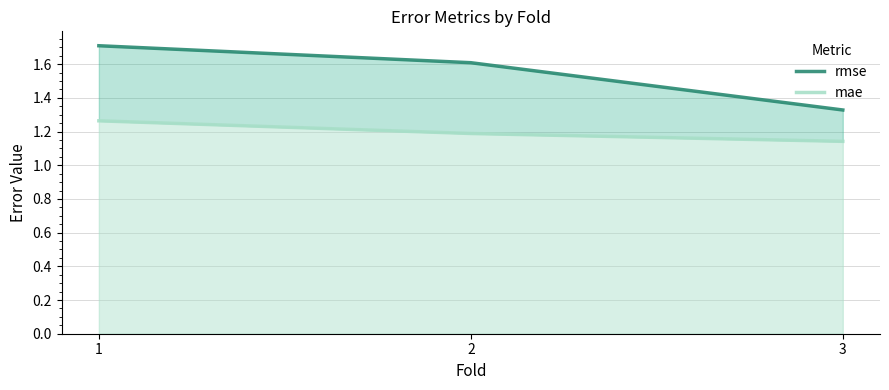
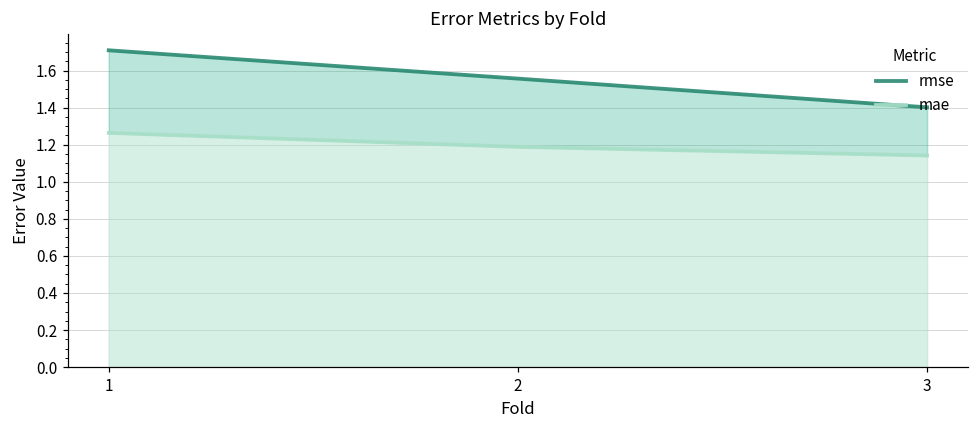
rmse, 2: 1.61 -> 1.56
rmse, 3: 1.33 -> 1.40
